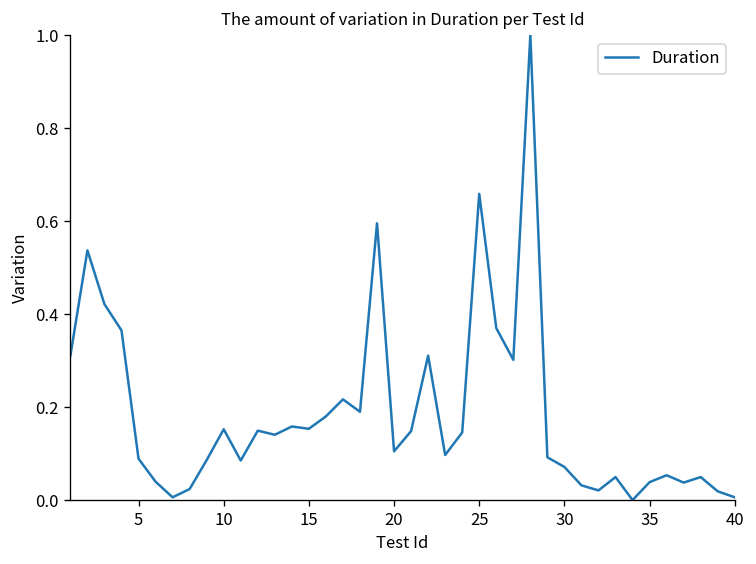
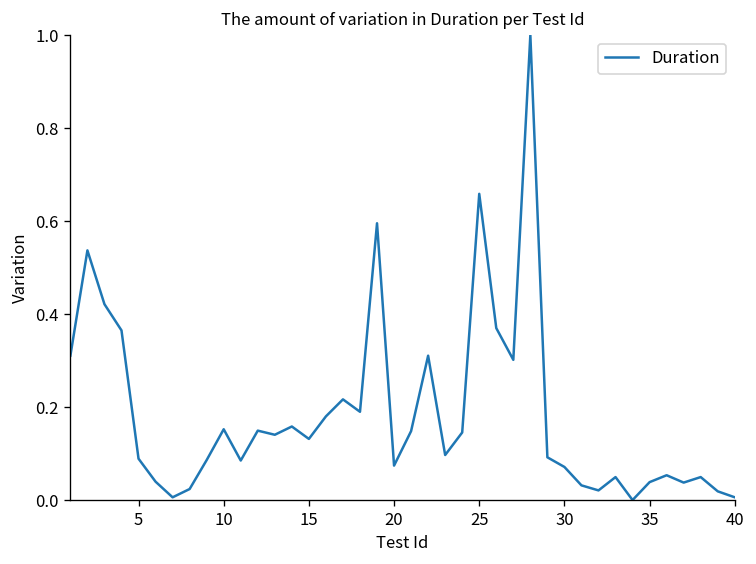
15: 0.15 -> 0.13
20: 0.10 -> 0.07
